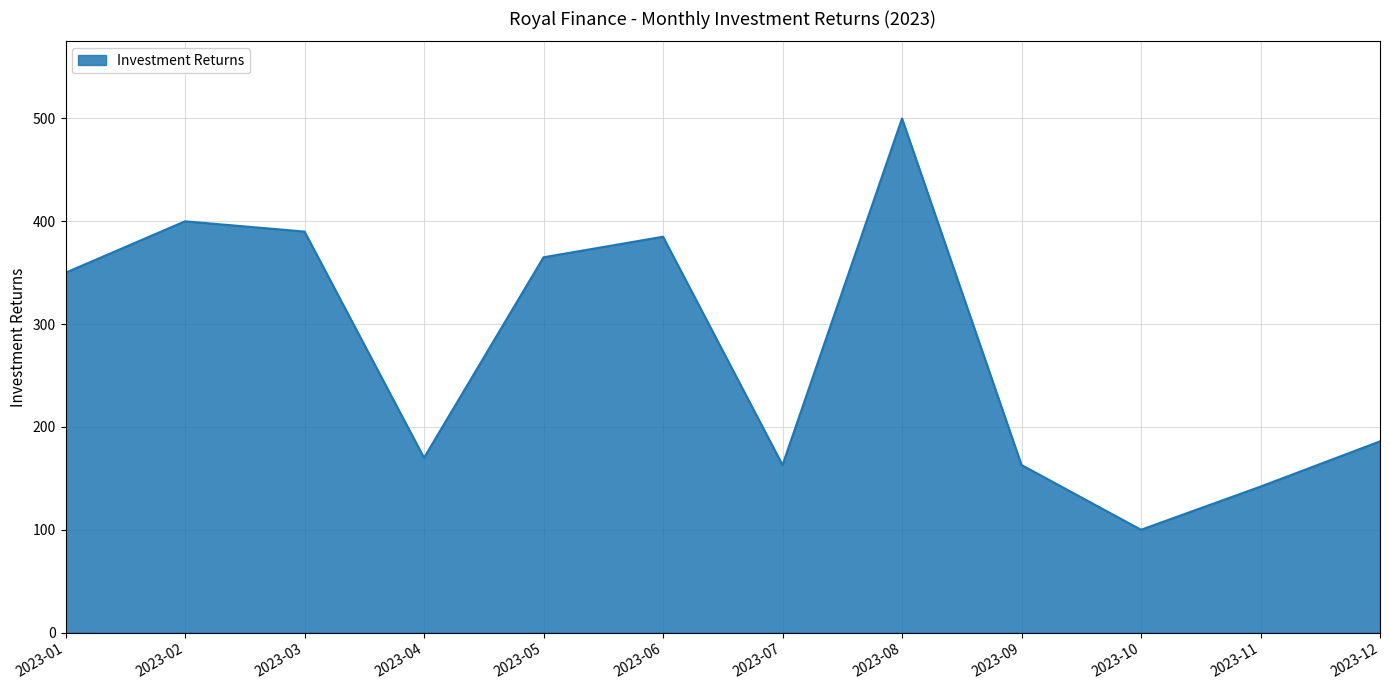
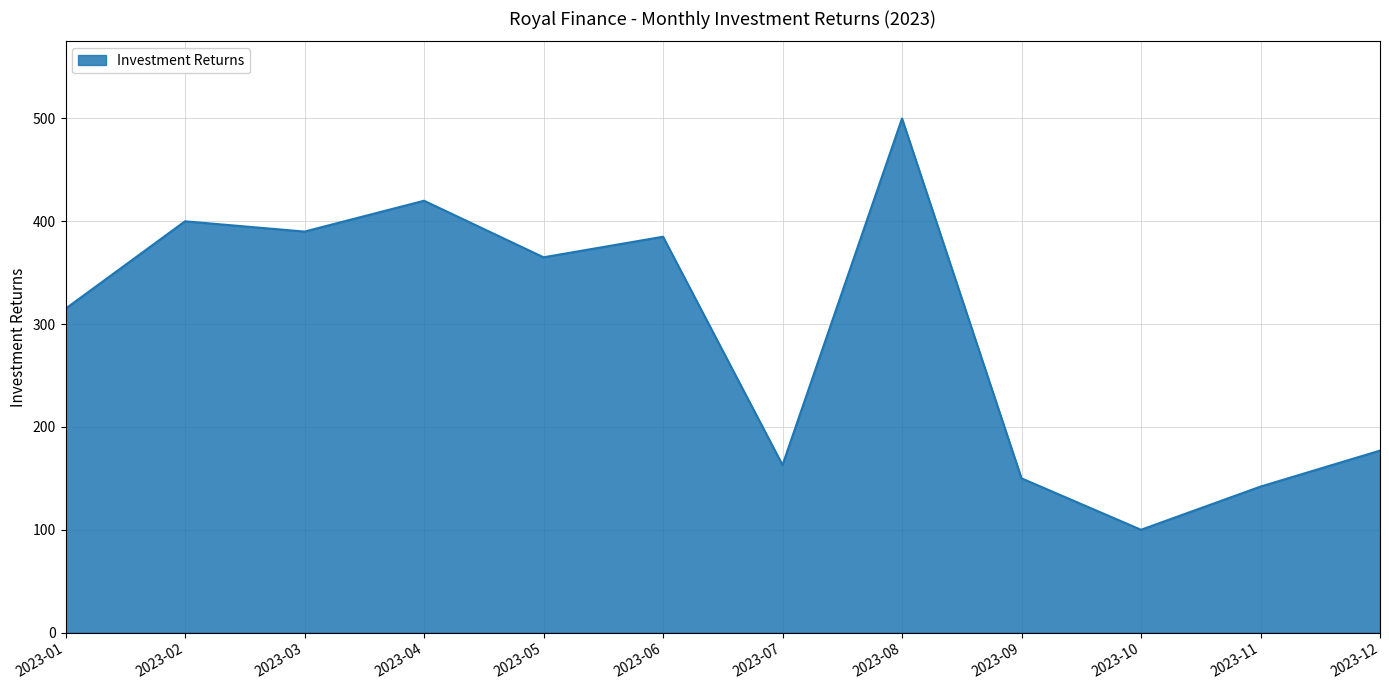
2023-01: 350 -> 315
2023-04: 170 -> 420
2023-09: 163 -> 150
2023-12: 186 -> 177
